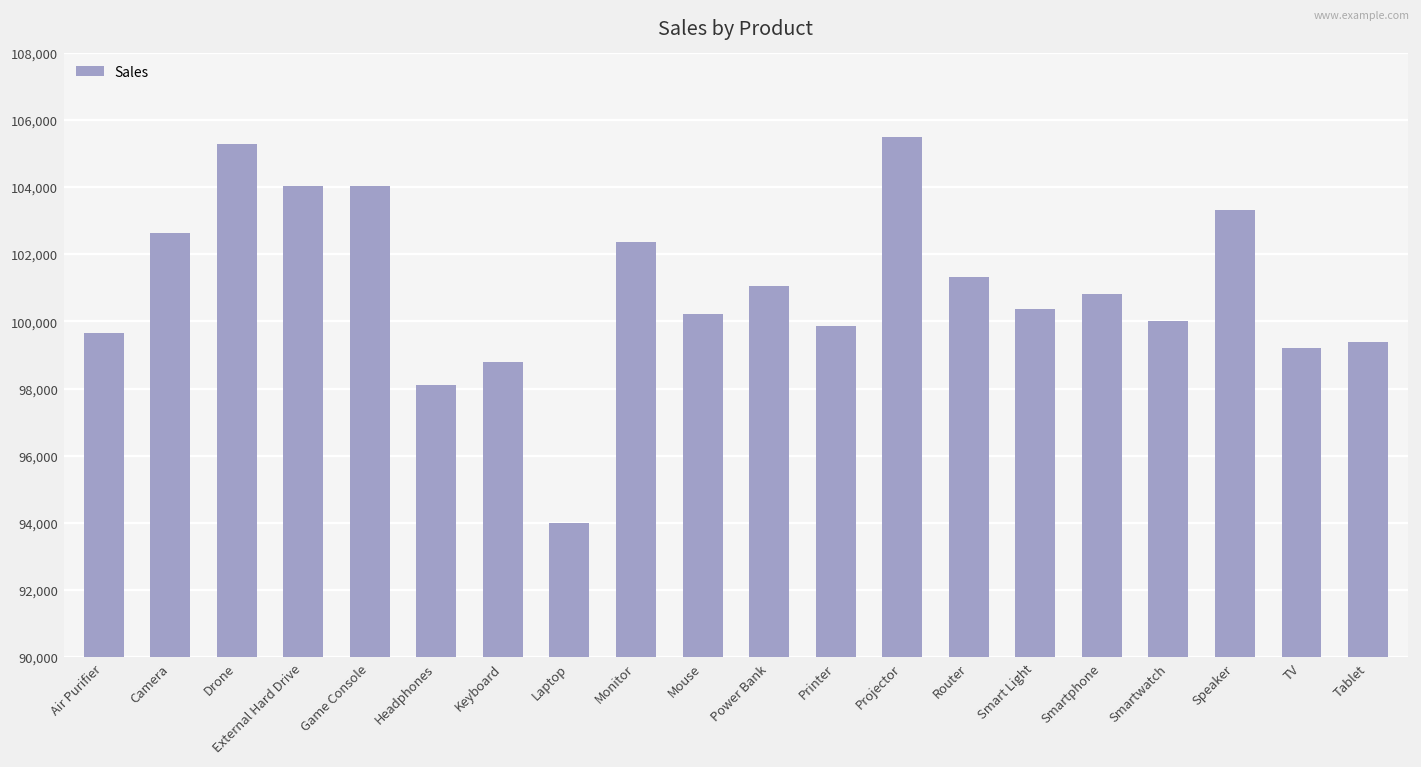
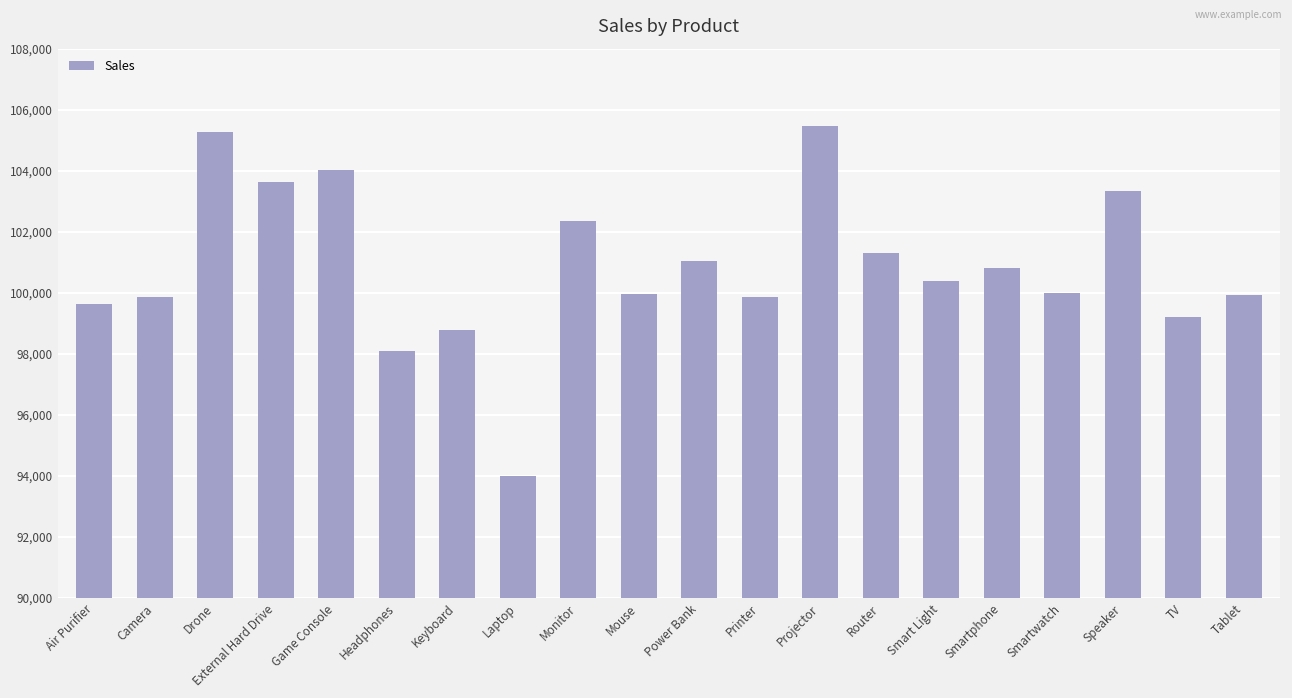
Camera: 102,600 -> 99,900
External Hard Drive: 104,000 -> 103,600
Mouse: 100,200 -> 99,900
Tablet: 99,400 -> 99,900
